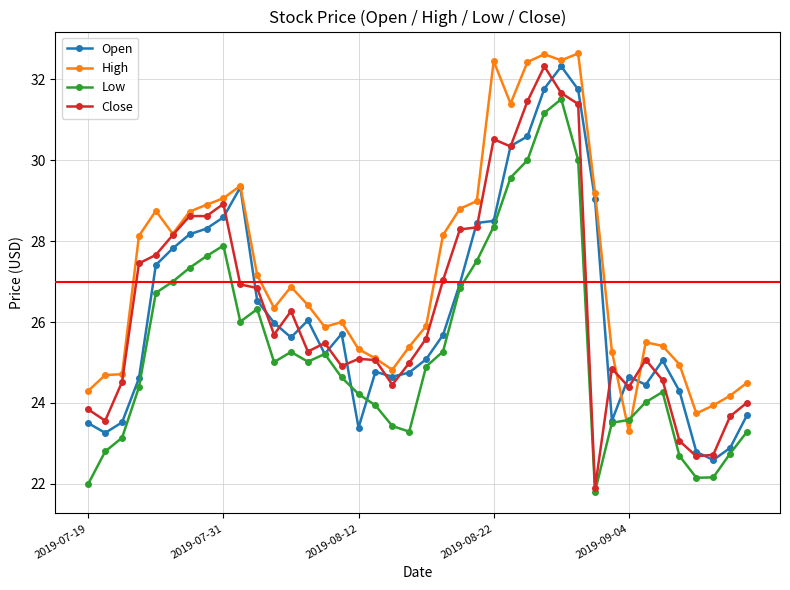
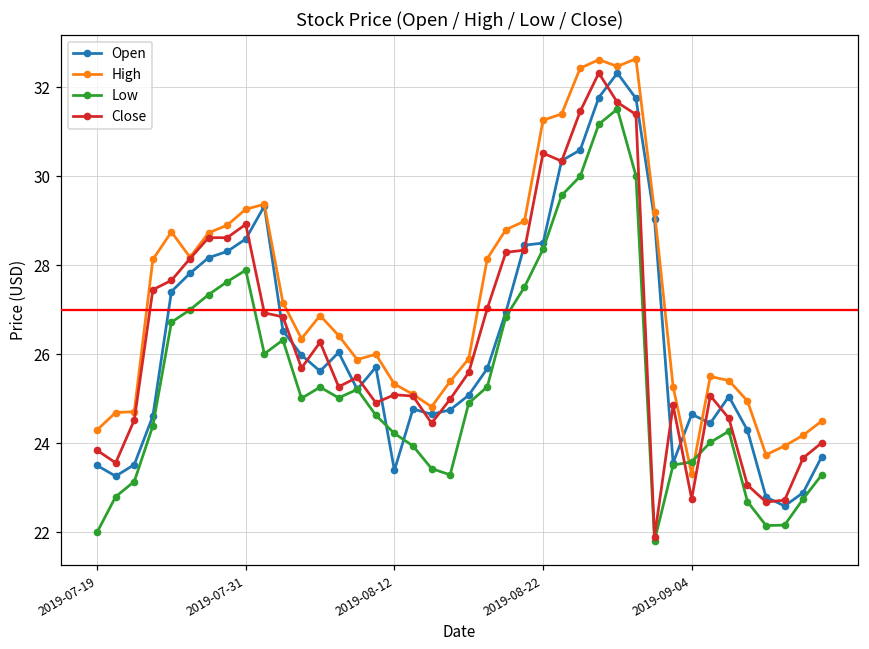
High, 2019-07-31: 29.1 -> 29.3
High, 2019-08-22: 32.5 -> 31.3
Close, 2019-09-04: 24.4 -> 22.8
